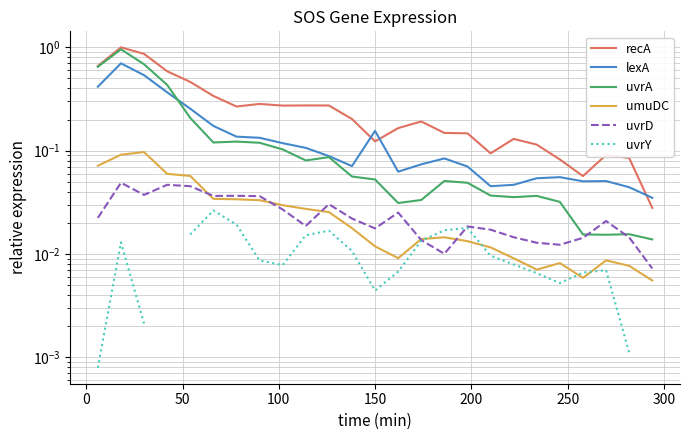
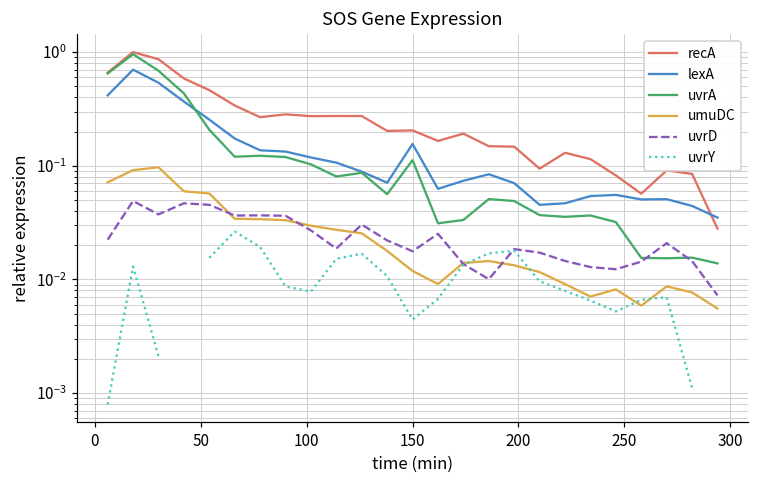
recA, 150: 0.12 -> 0.20
uvrA, 150: 0.05 -> 0.11
